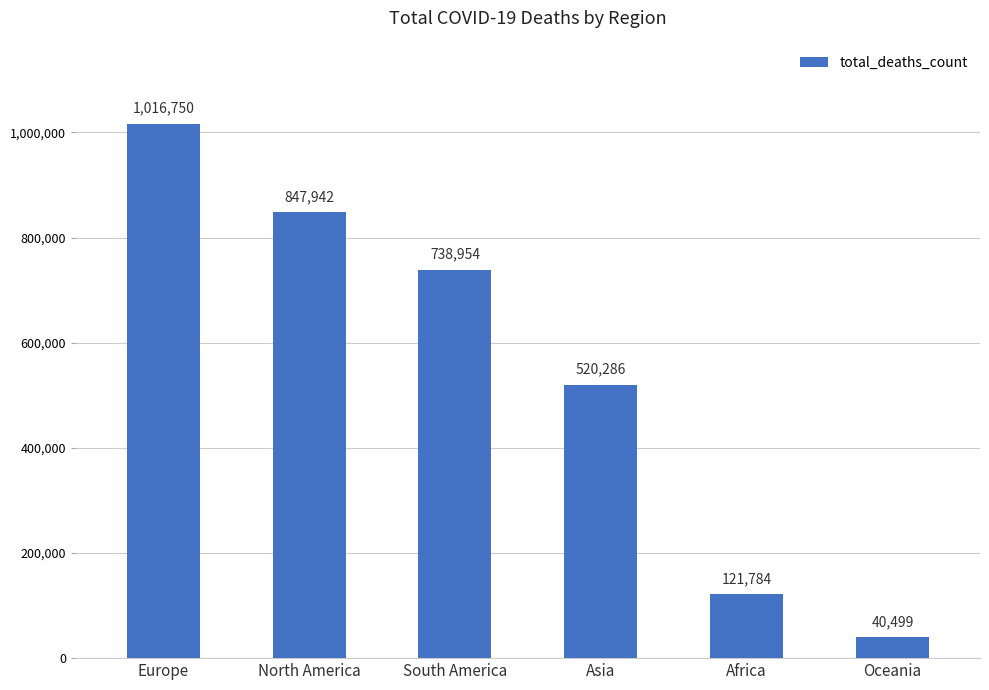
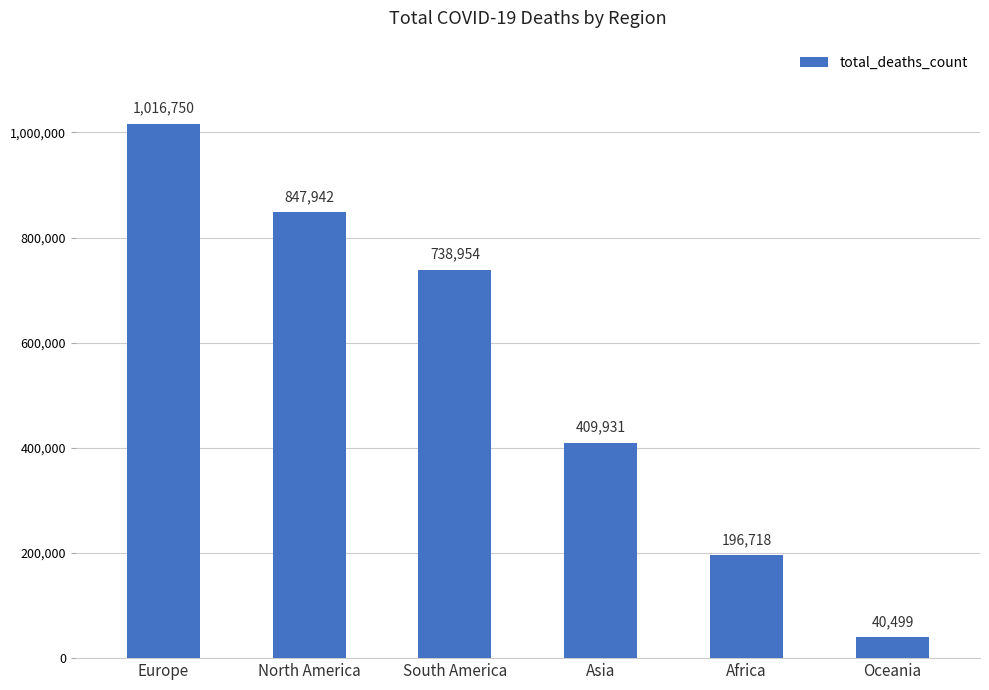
Asia: 520,286 -> 409,931
Africa: 121,784 -> 196,718
